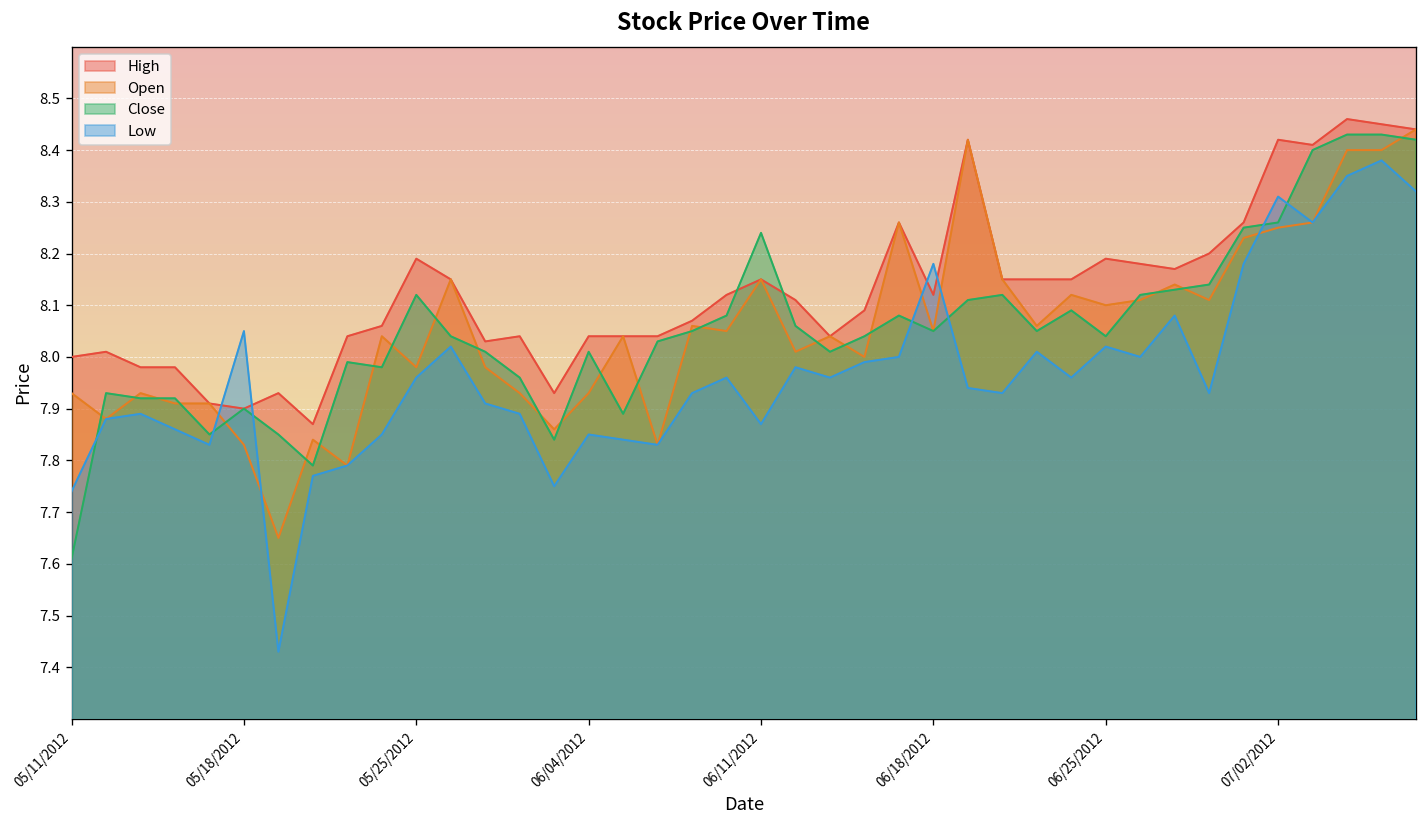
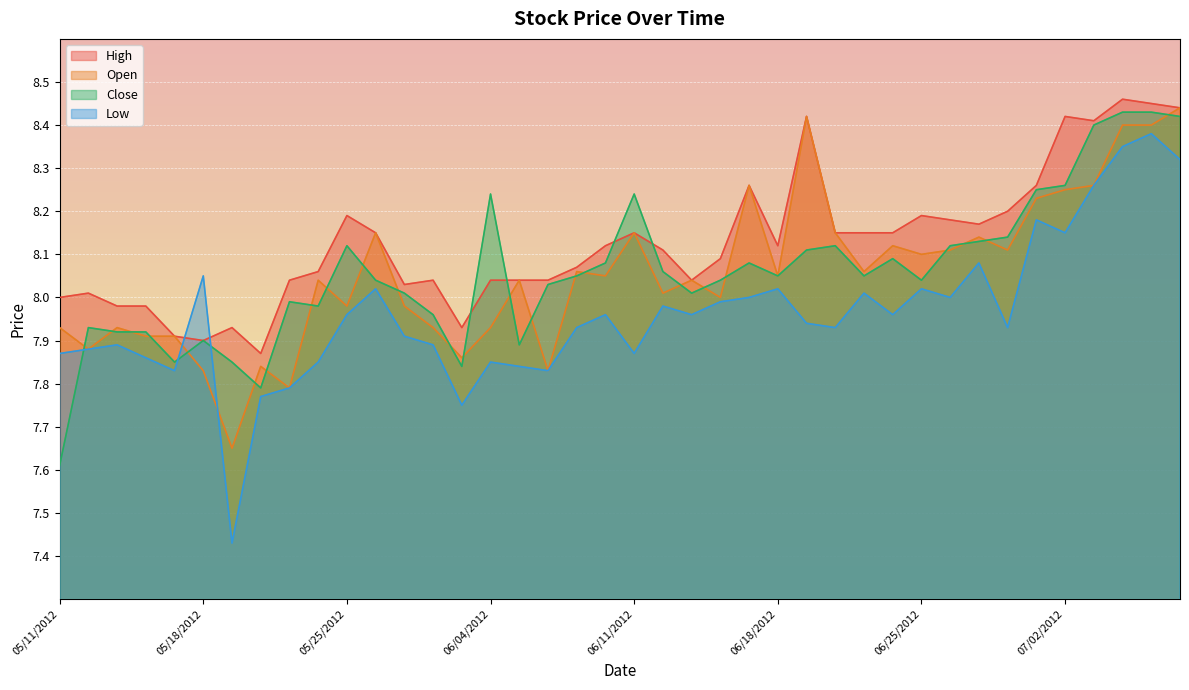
Low, 05/11/2012: 7.74 -> 7.87
Close, 06/04/2012: 8.01 -> 8.24
Low, 06/18/2012: 8.18 -> 8.02
Low, 07/02/2012: 8.31 -> 8.15
